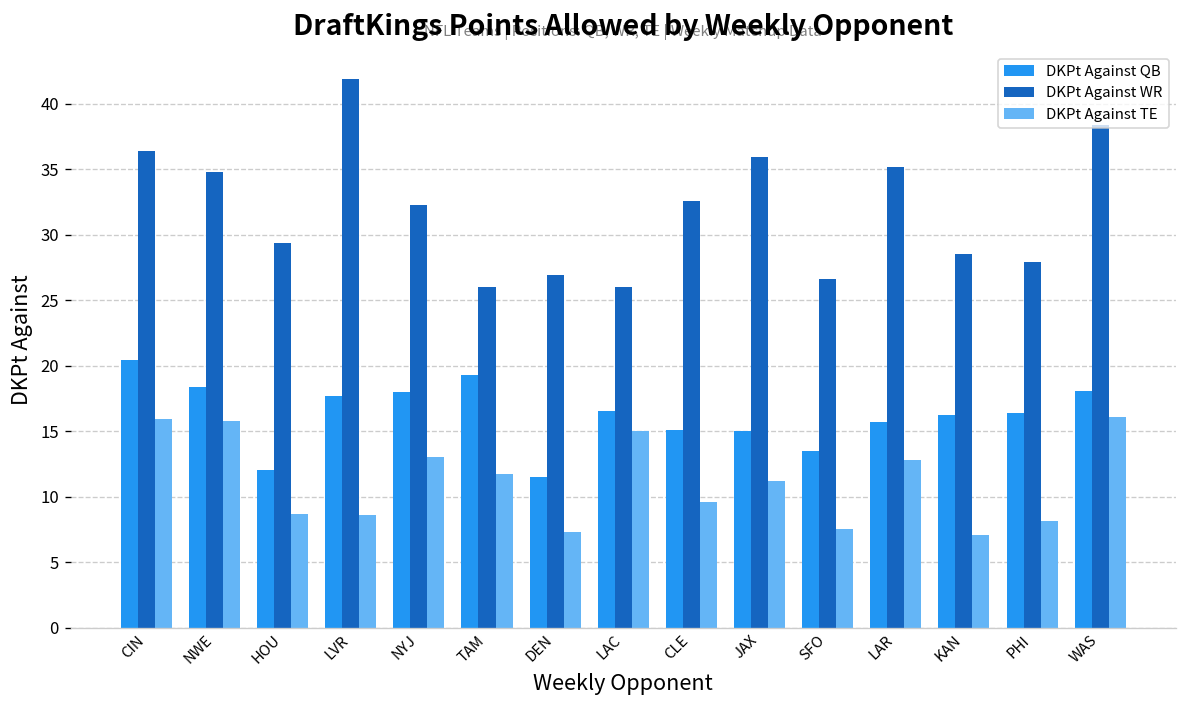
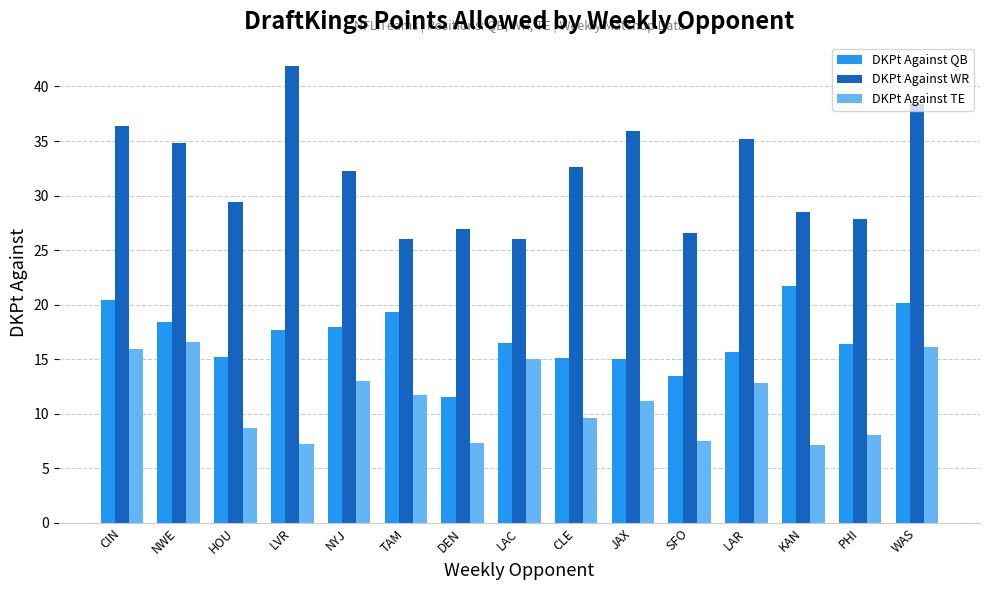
DKPt Against TE, NWE: 15.8 -> 16.6
DKPt Against QB, HOU: 12.0 -> 15.2
DKPt Against TE, LVR: 8.6 -> 7.2
DKPt Against QB, KAN: 16.2 -> 21.7
DKPt Against QB, WAS: 18.1 -> 20.2
